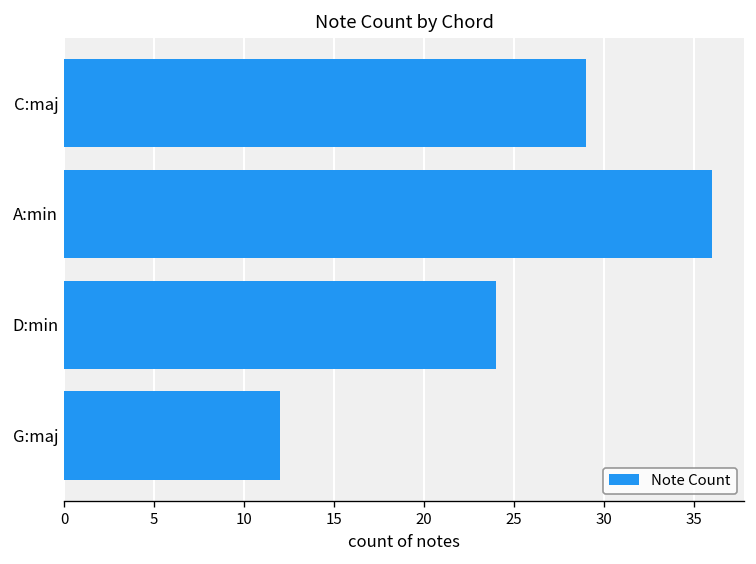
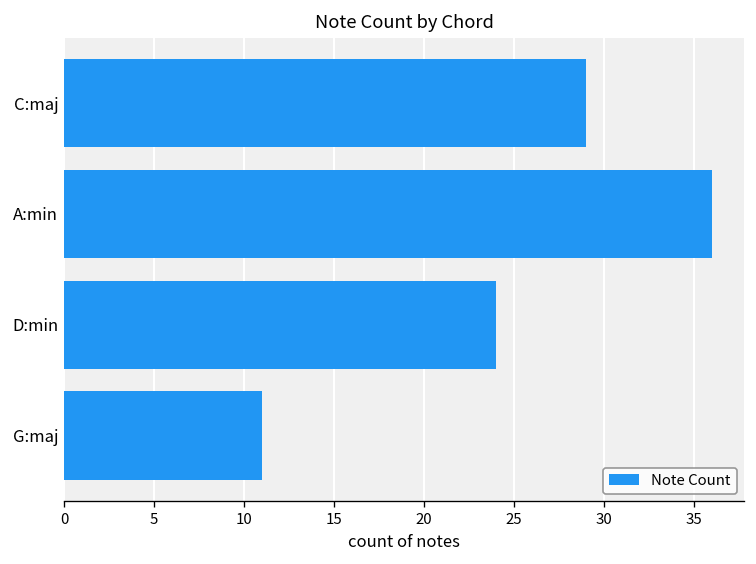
G:maj: 12 -> 11
